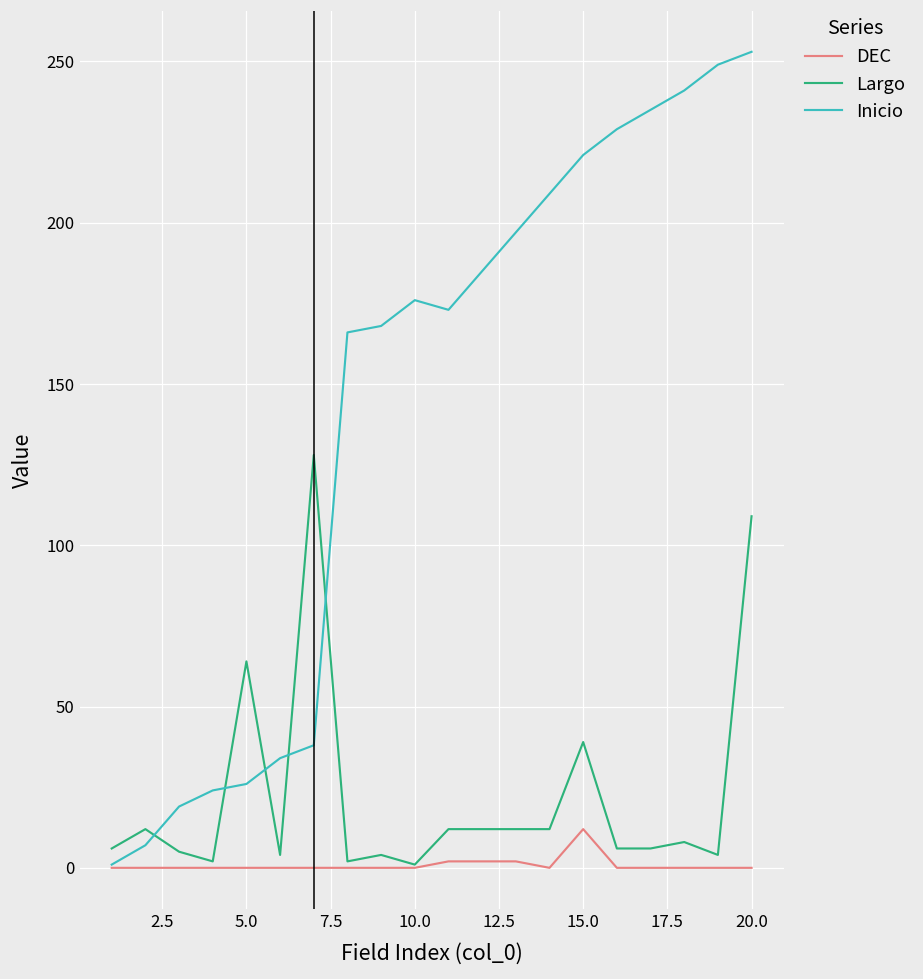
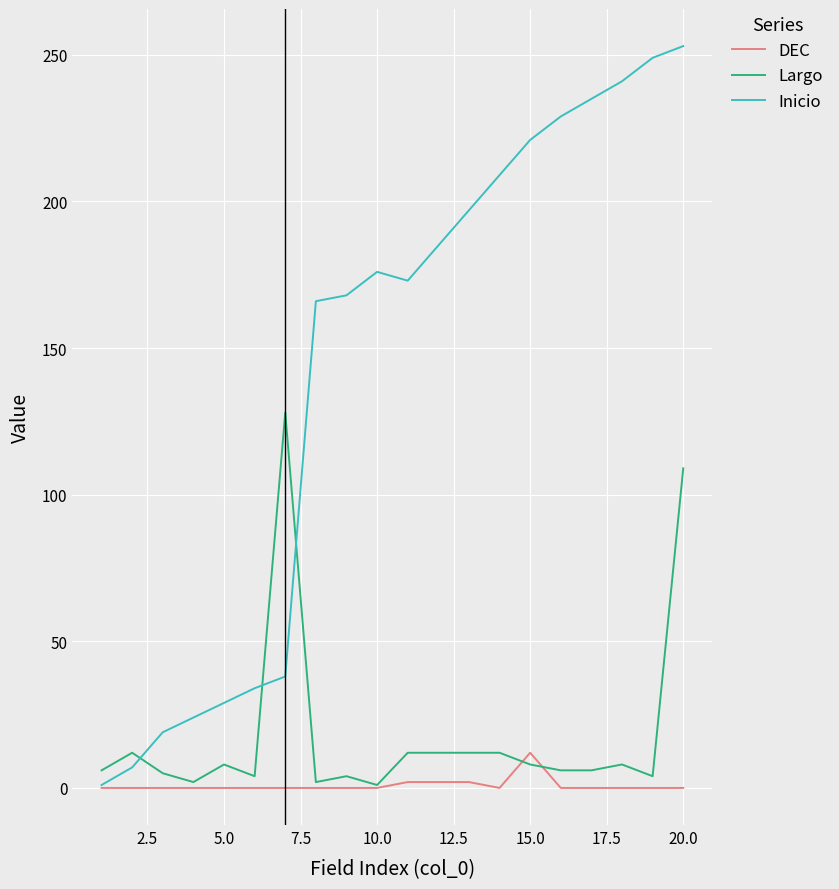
Largo, 5.0: 64 -> 8
Inicio, 5.0: 26 -> 29
Largo, 15.0: 39 -> 8
